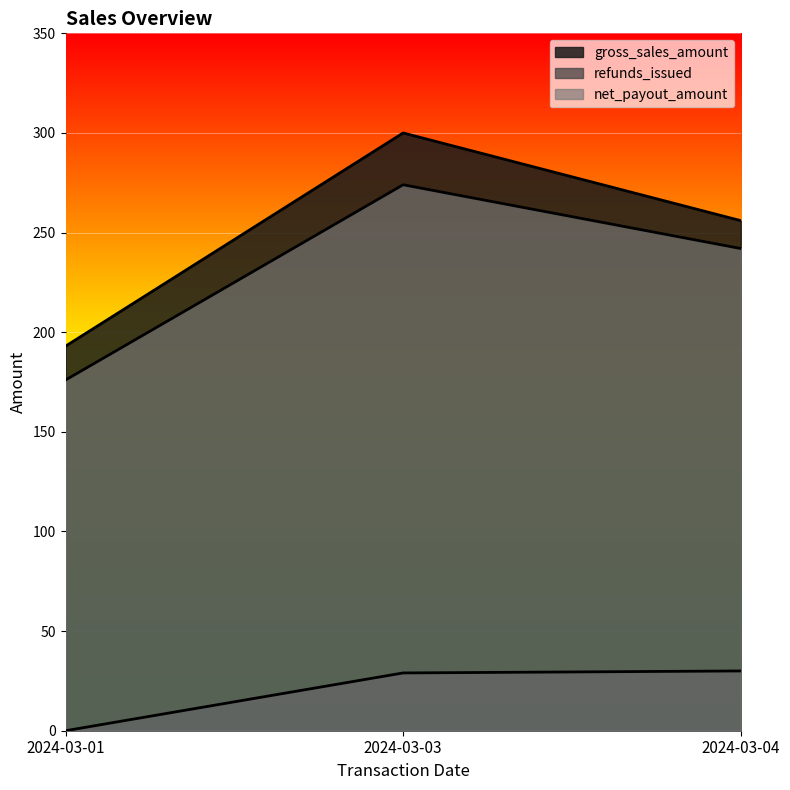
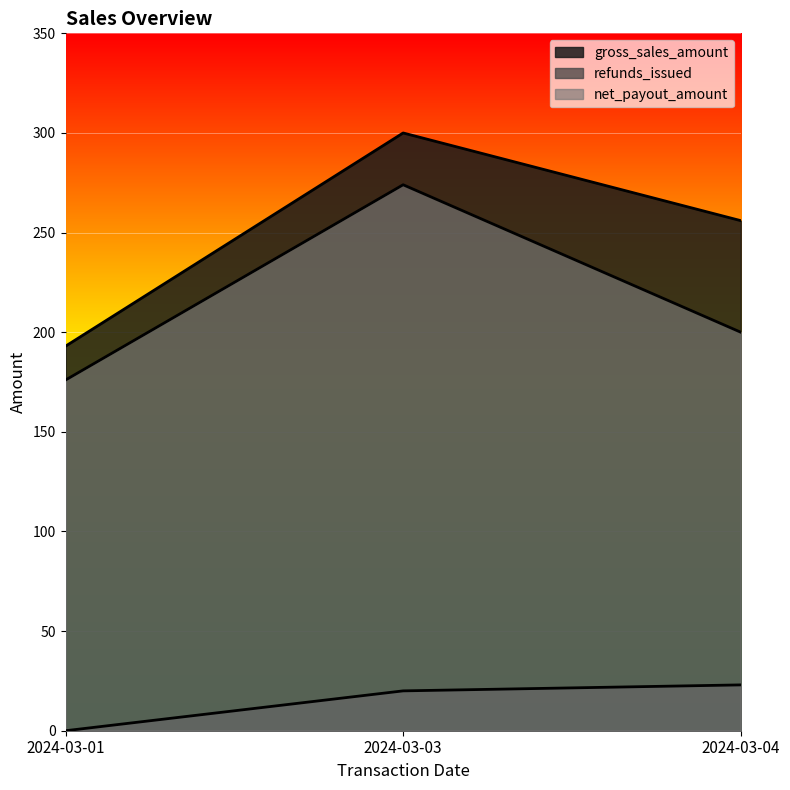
refunds_issued, 2024-03-03: 29 -> 20
refunds_issued, 2024-03-04: 30 -> 23
net_payout_amount, 2024-03-04: 242 -> 200
